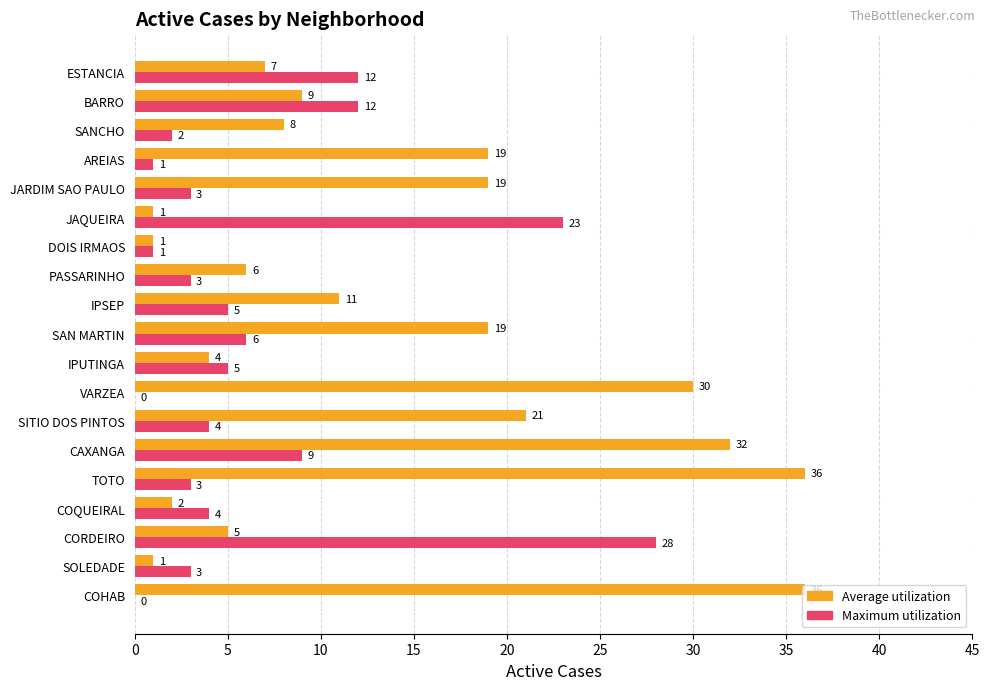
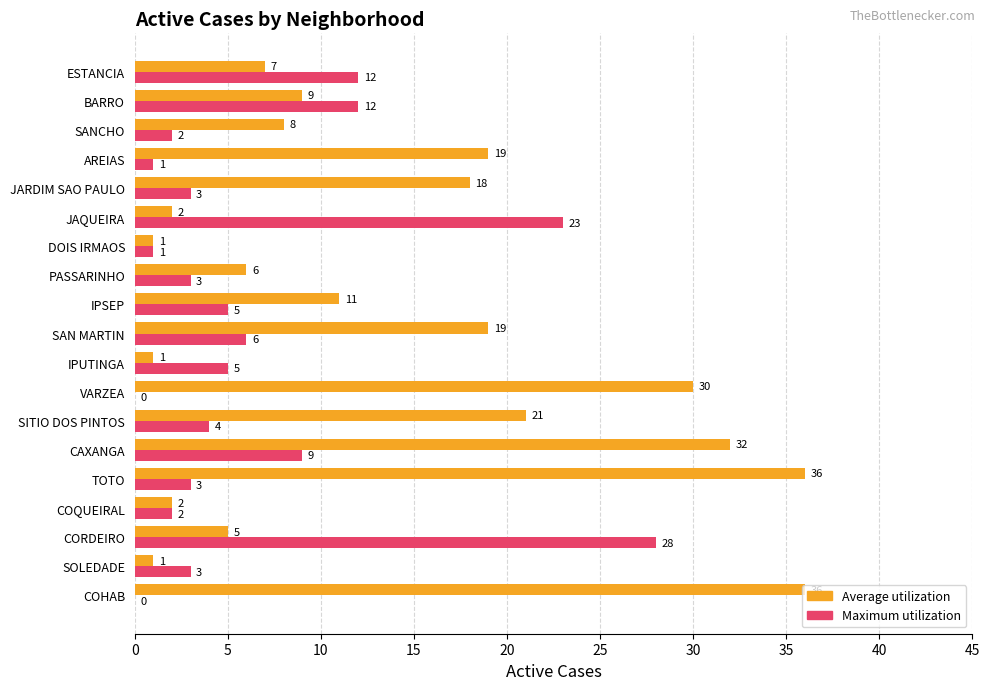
Average utilization, JARDIM SAO PAULO: 19 -> 18
Average utilization, JAQUEIRA: 1 -> 2
Average utilization, IPUTINGA: 4 -> 1
Maximum utilization, COQUEIRAL: 4 -> 2
